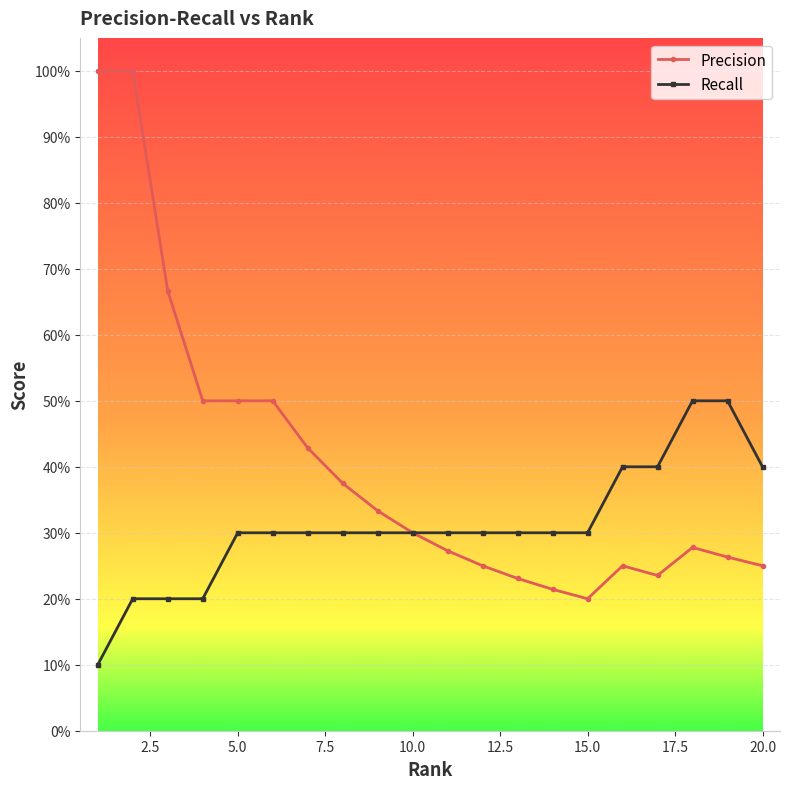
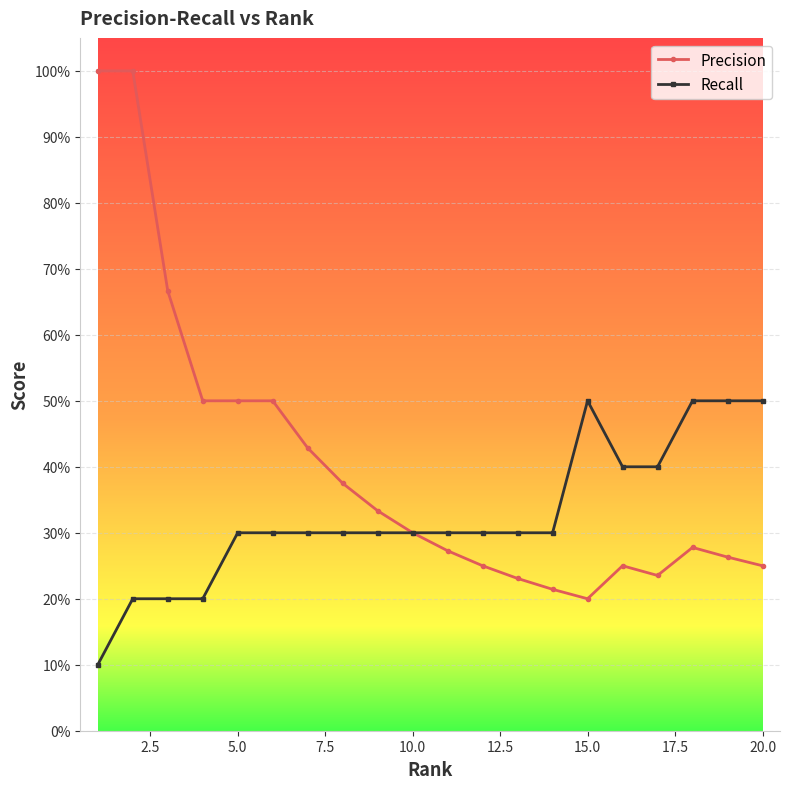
Recall, 15.0: 30% -> 50%
Recall, 20.0: 40% -> 50%
